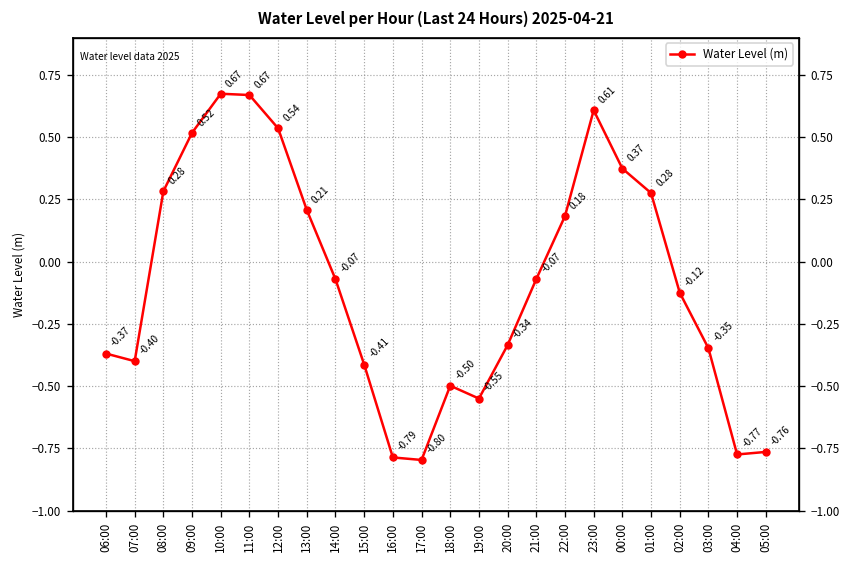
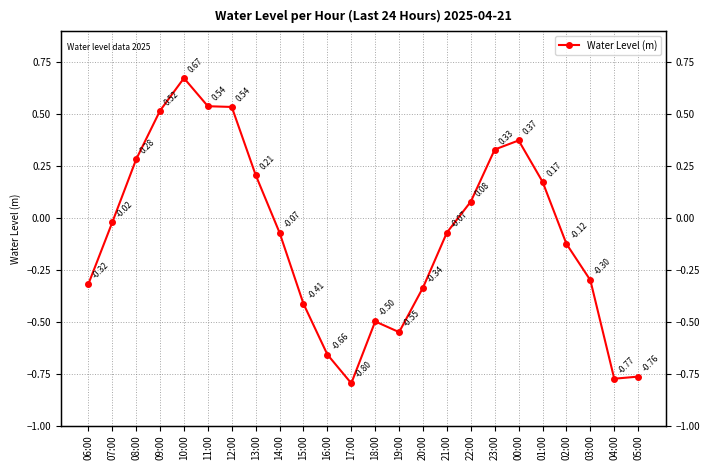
06:00: -0.37 -> -0.32
07:00: -0.40 -> -0.02
11:00: 0.67 -> 0.54
16:00: -0.79 -> -0.66
22:00: 0.18 -> 0.08
23:00: 0.61 -> 0.33
01:00: 0.28 -> 0.17
03:00: -0.35 -> -0.30
